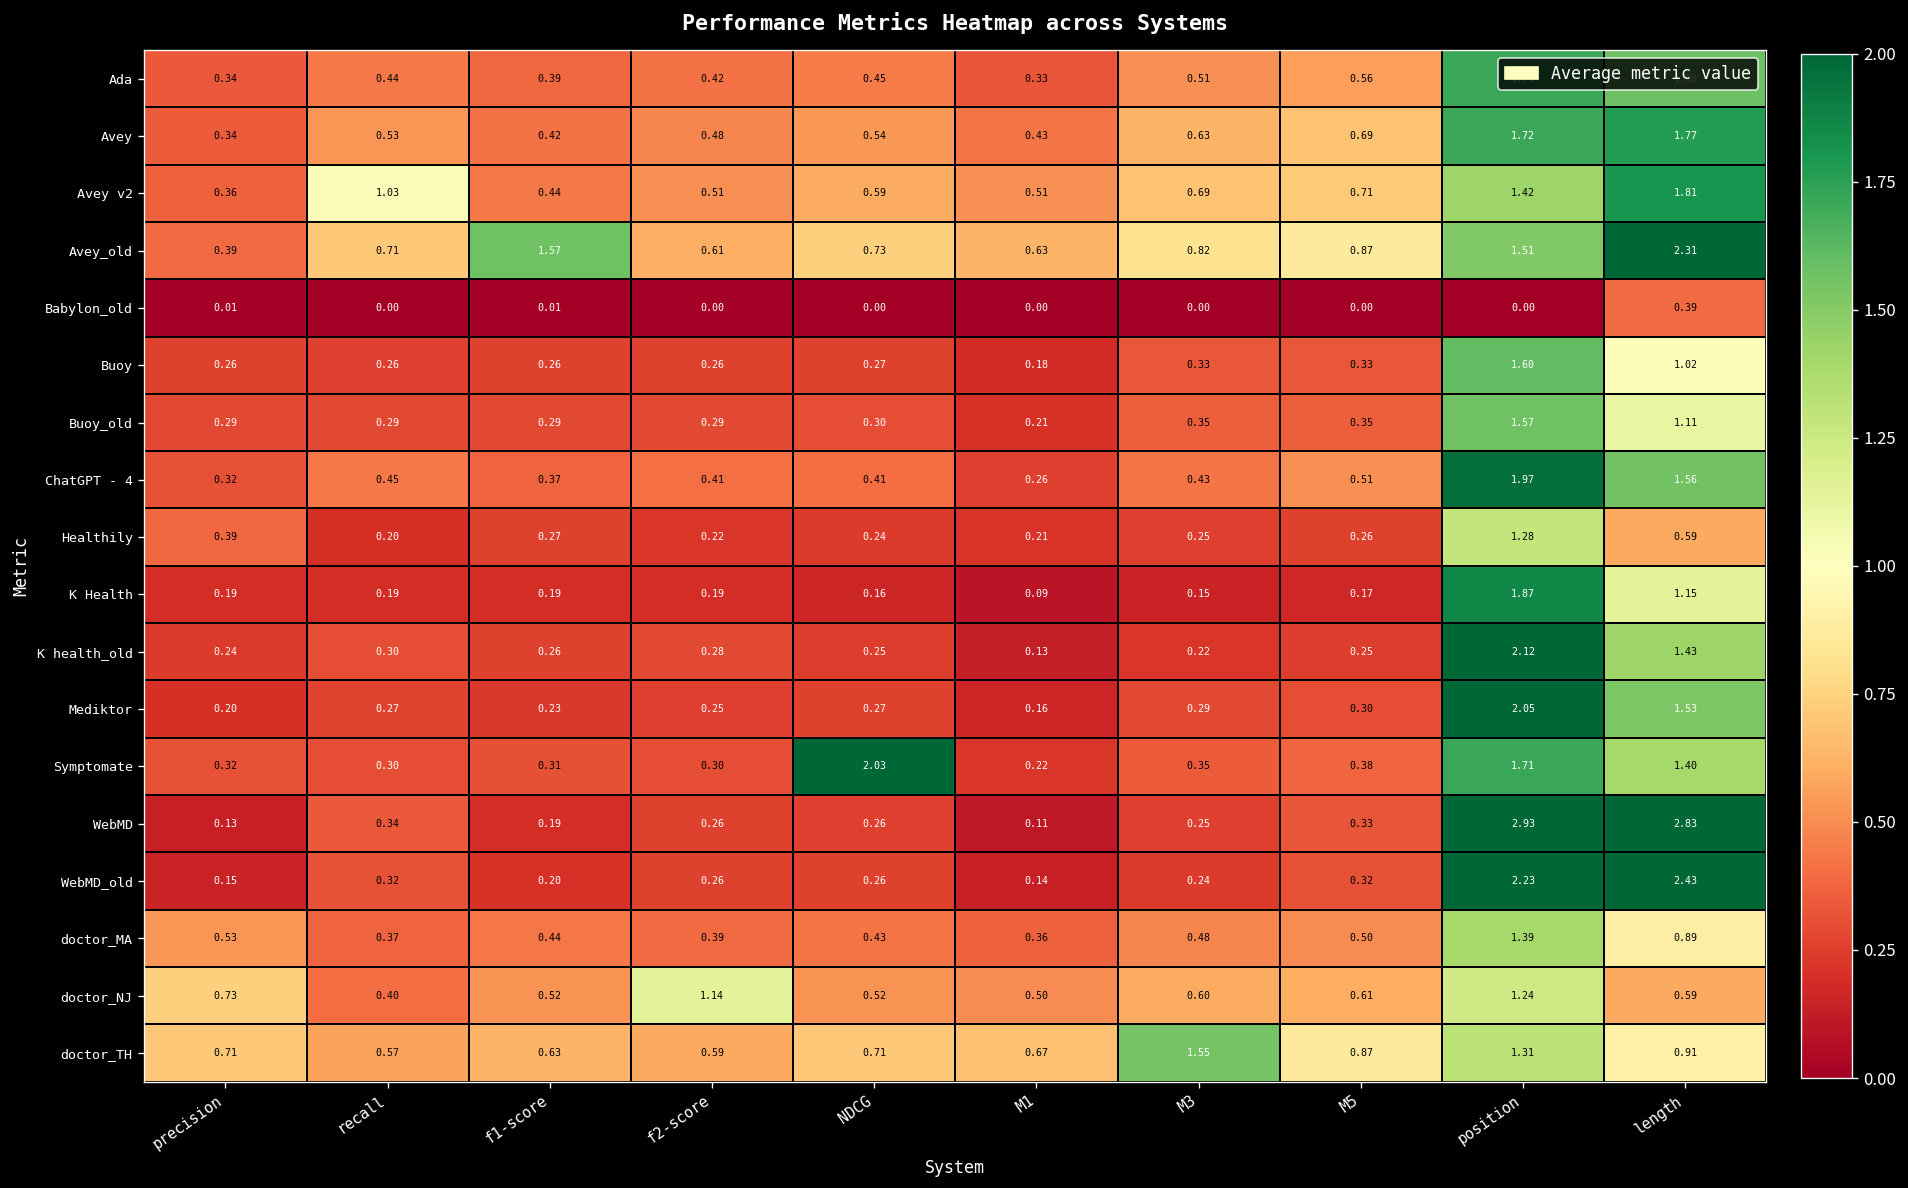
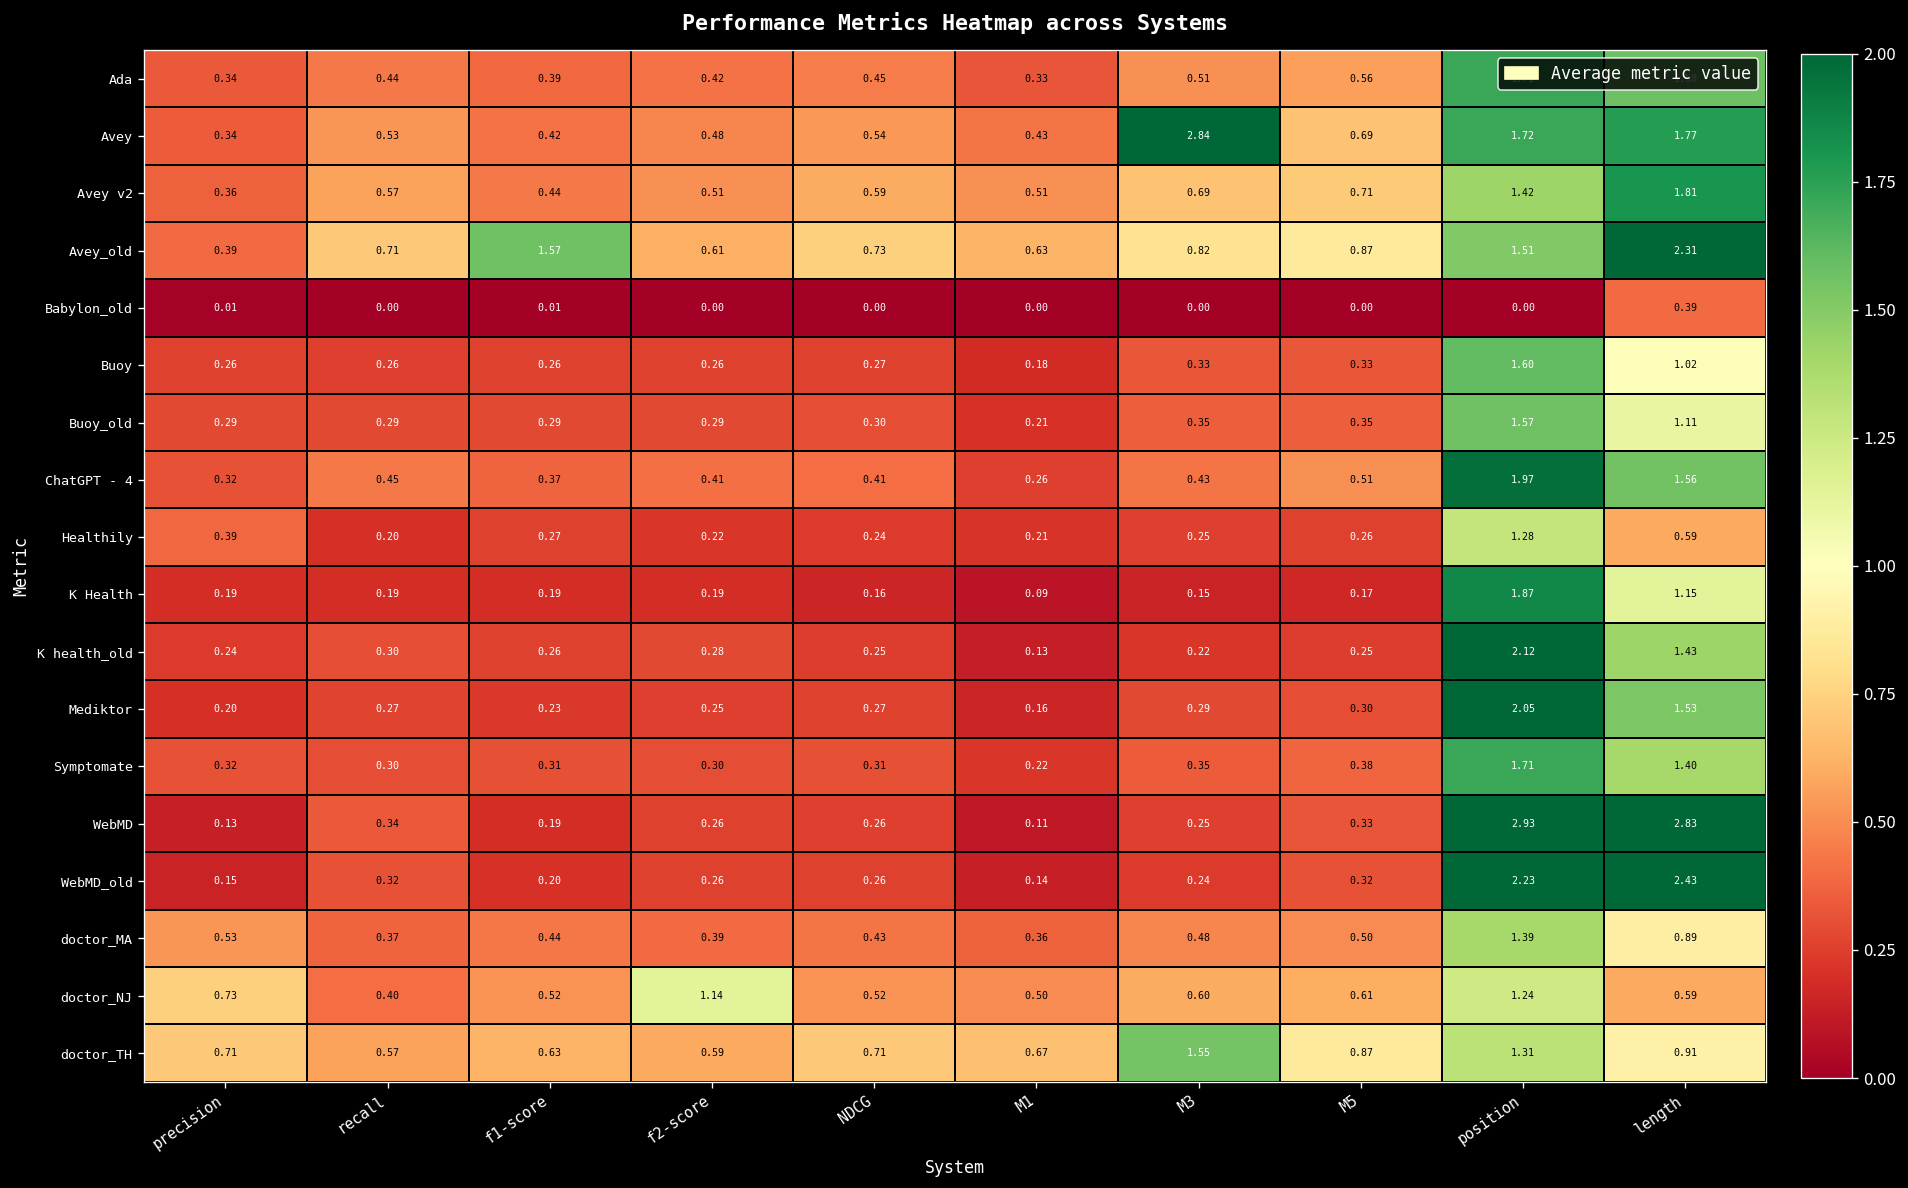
Avey, M3: 0.63 -> 2.84
Avey v2, recall: 1.03 -> 0.57
Symptomate, NDCG: 2.03 -> 0.31
